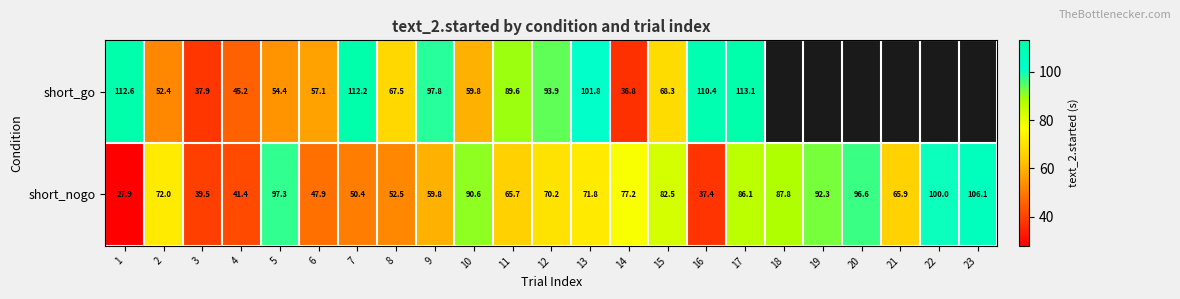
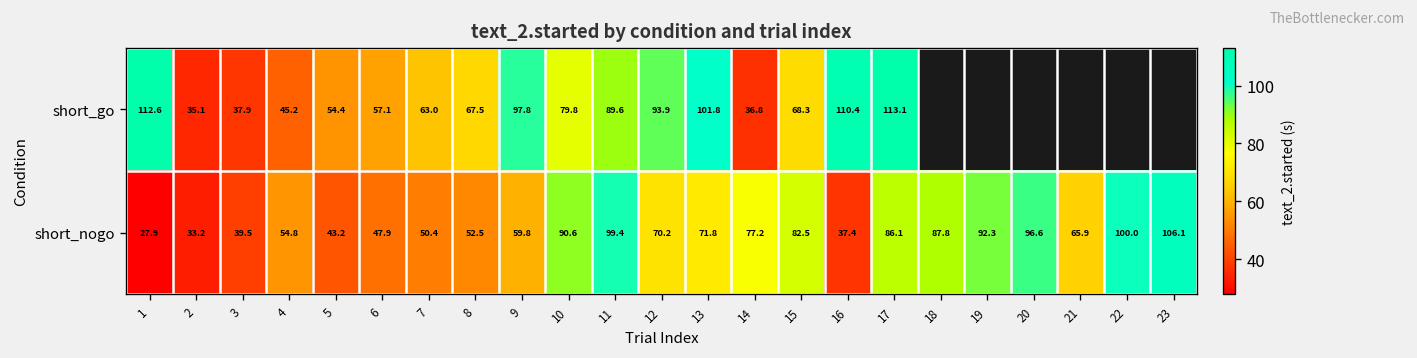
short_go, 2: 52.4 -> 35.1
short_go, 7: 112.2 -> 63.0
short_go, 10: 59.8 -> 79.8
short_nogo, 2: 72.0 -> 33.2
short_nogo, 4: 41.4 -> 54.8
short_nogo, 5: 97.3 -> 43.2
short_nogo, 11: 65.7 -> 99.4
